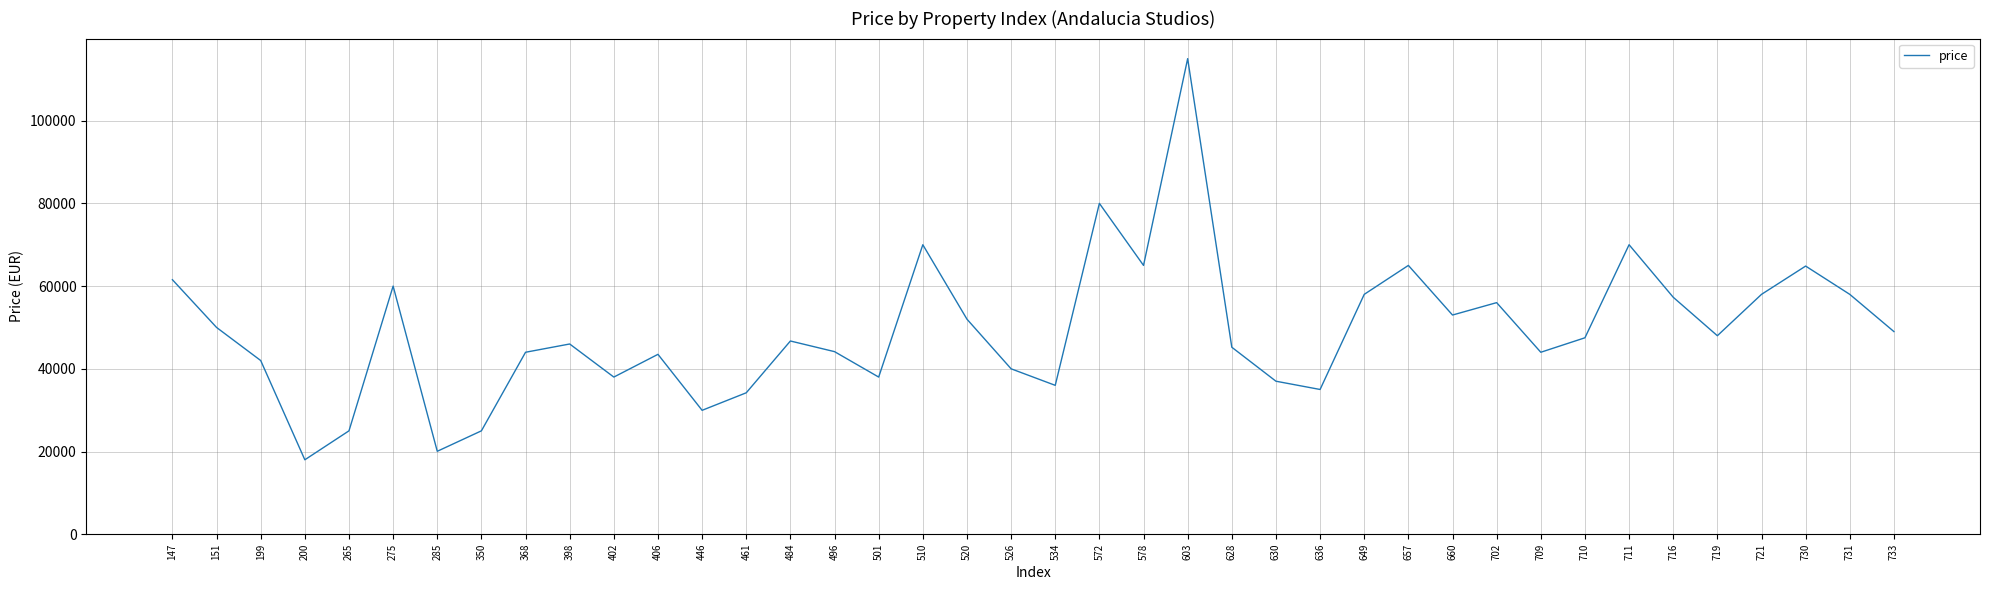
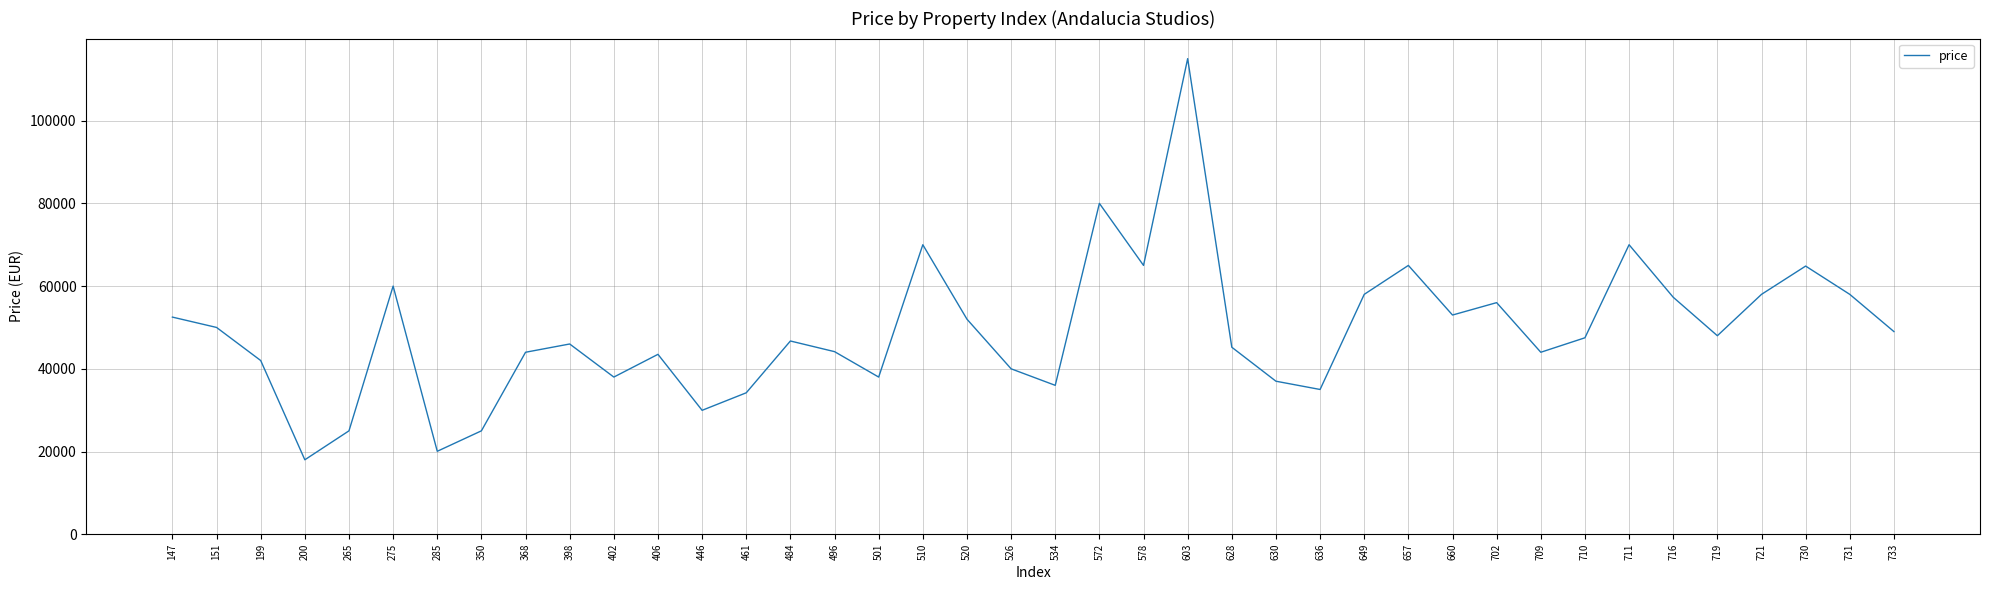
147: 62000 -> 53000
